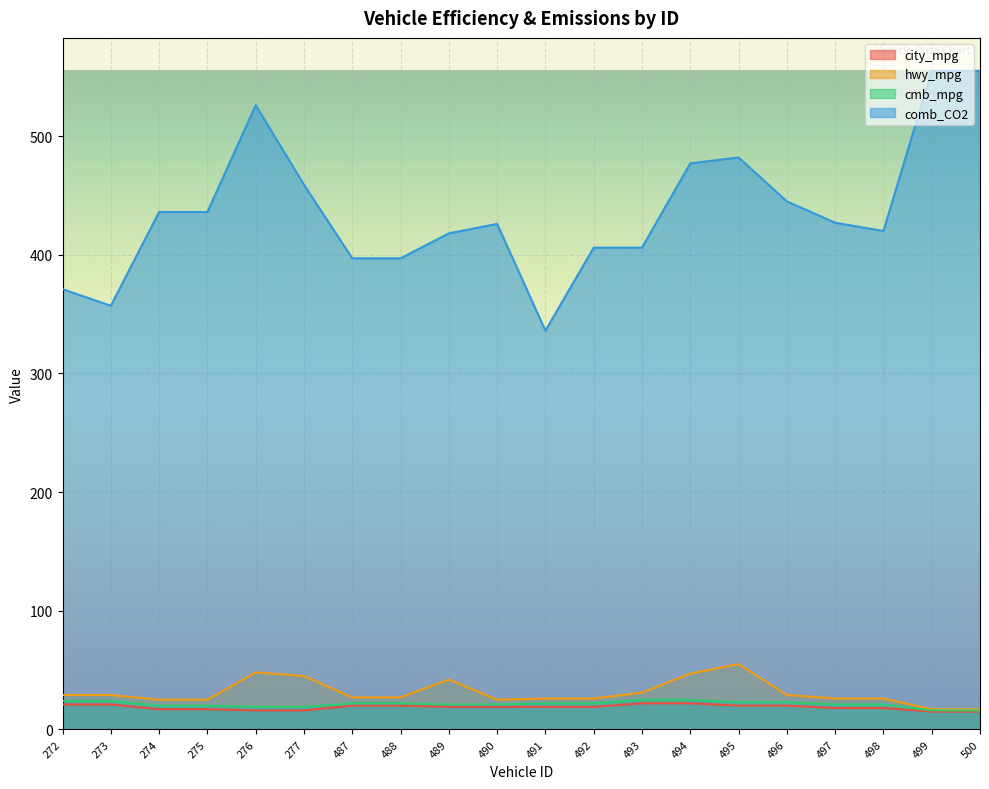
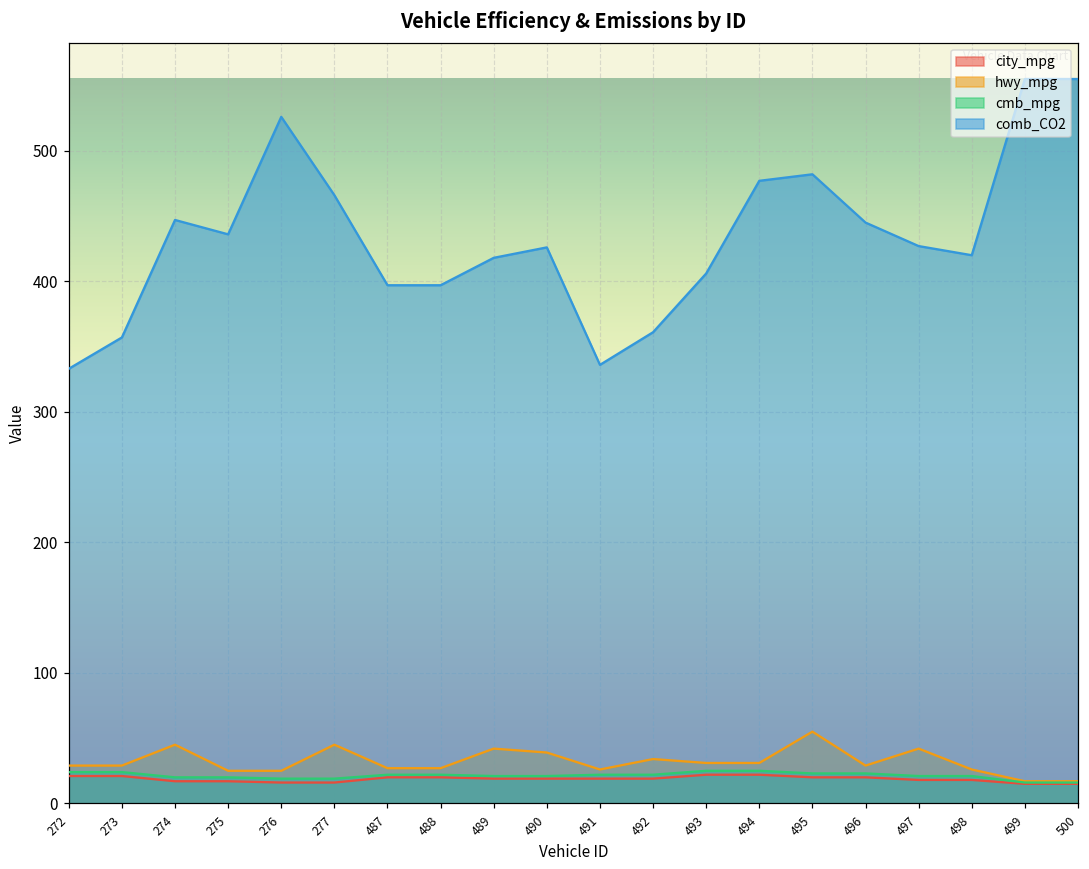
comb_CO2, 272: 371 -> 333
hwy_mpg, 274: 25 -> 45
comb_CO2, 274: 436 -> 447
hwy_mpg, 276: 48 -> 25
comb_CO2, 277: 459 -> 466
hwy_mpg, 490: 25 -> 39
hwy_mpg, 492: 26 -> 34
comb_CO2, 492: 406 -> 361
hwy_mpg, 494: 47 -> 31
hwy_mpg, 497: 26 -> 42
